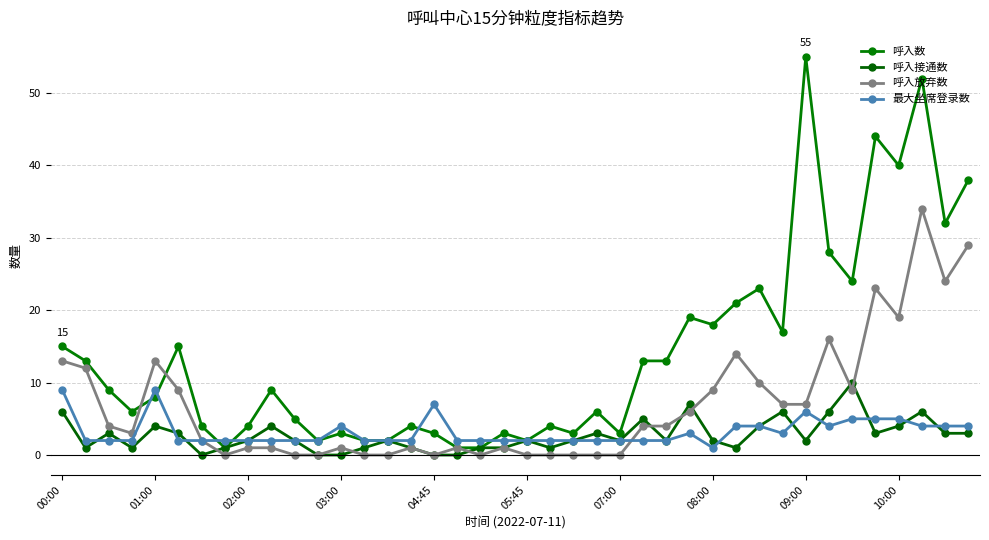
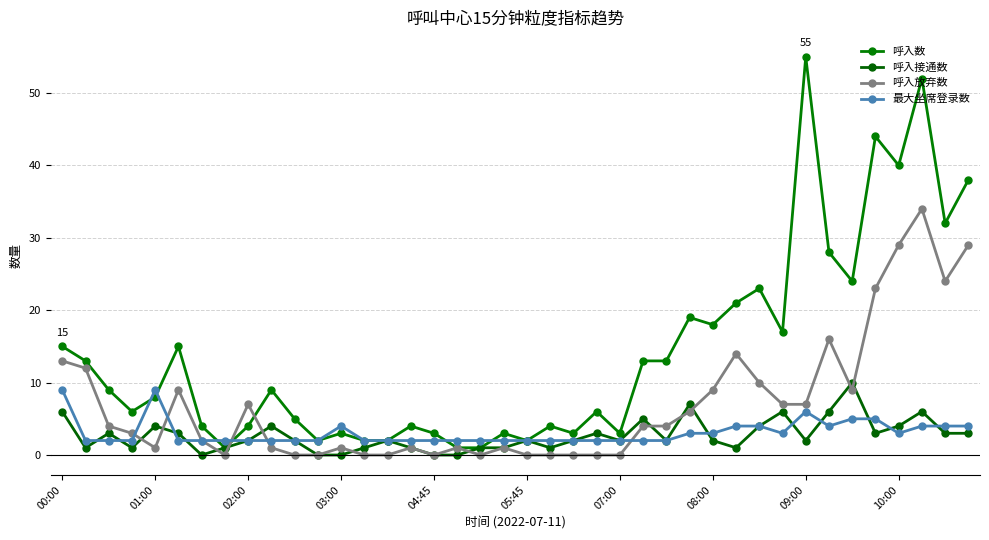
呼入放弃数, 01:00: 13 -> 1
呼入放弃数, 02:00: 1 -> 7
最大坐席登录数, 04:45: 7 -> 2
最大坐席登录数, 08:00: 1 -> 3
呼入放弃数, 10:00: 19 -> 29
最大坐席登录数, 10:00: 5 -> 3
